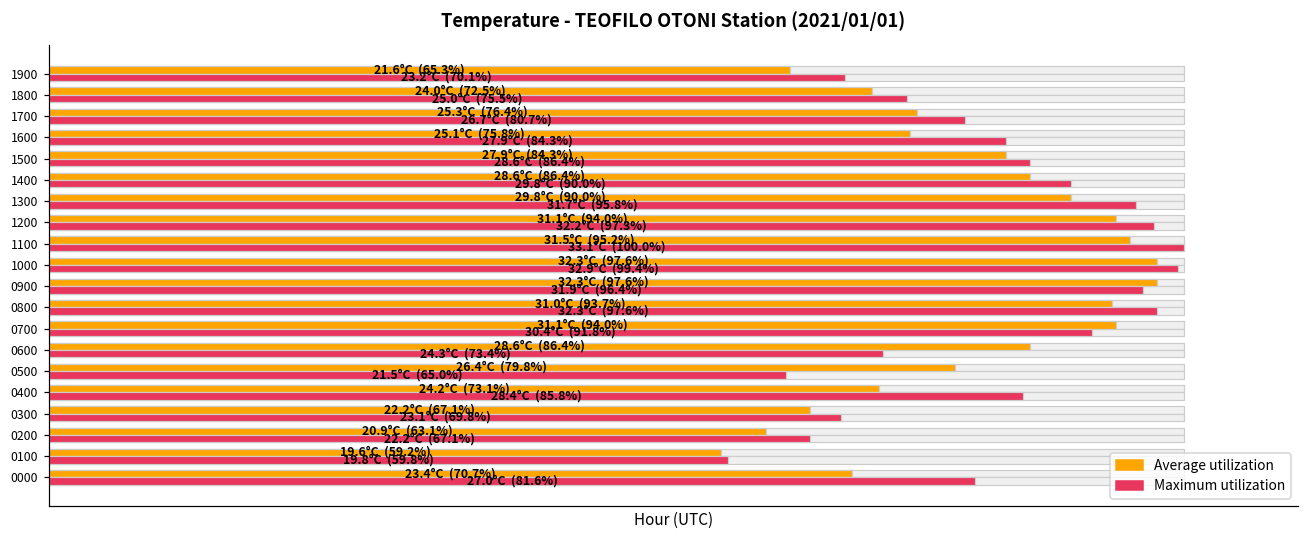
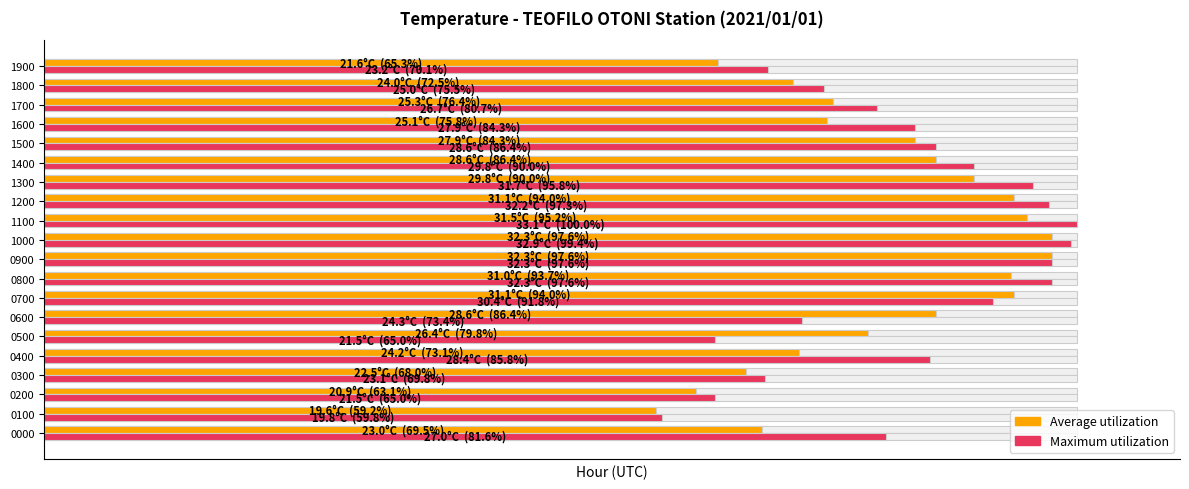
Maximum utilization, 0900: 31.9°C (96.4%) -> 32.3°C (97.6%)
Average utilization, 0300: 22.2°C (67.1%) -> 22.5°C (68.0%)
Maximum utilization, 0200: 22.2°C (67.1%) -> 21.5°C (65.0%)
Average utilization, 0000: 23.4°C (70.7%) -> 23.0°C (69.5%)
